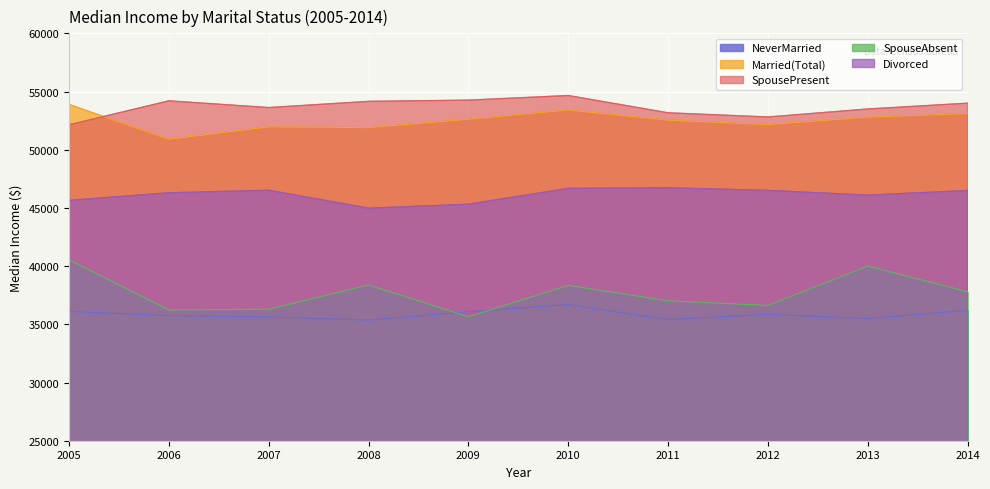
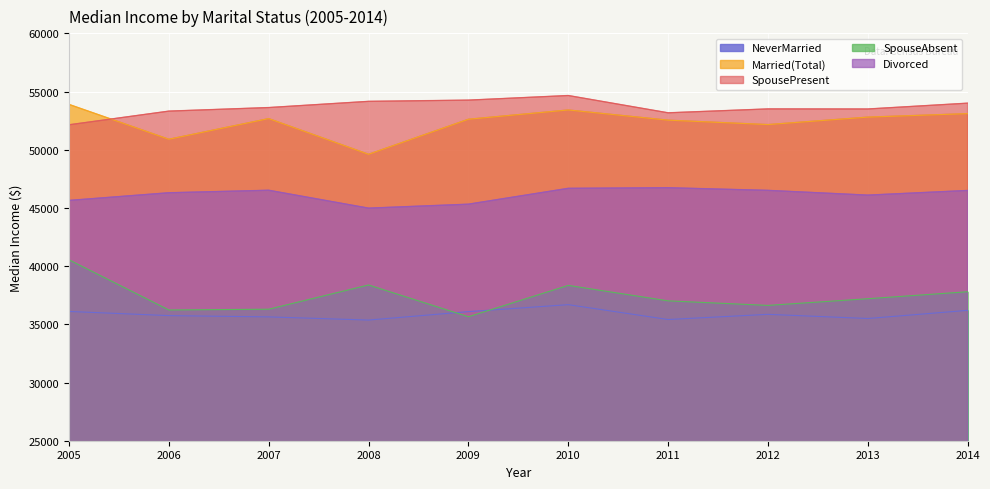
SpousePresent, 2006: 54200 -> 53300
Married(Total), 2007: 52000 -> 52700
Married(Total), 2008: 51900 -> 49600
SpousePresent, 2012: 52800 -> 53500
SpouseAbsent, 2013: 40000 -> 37200
